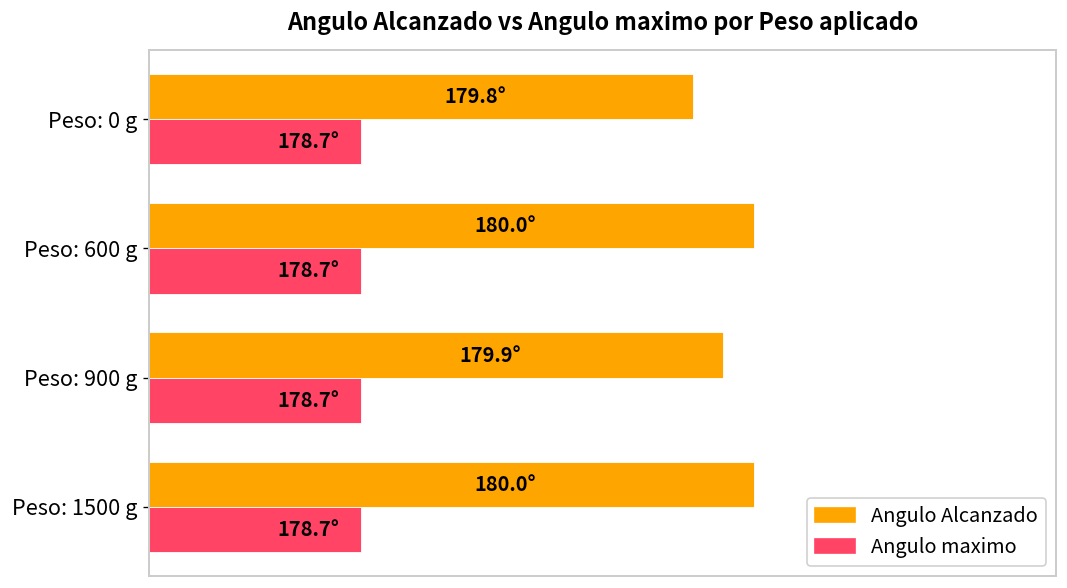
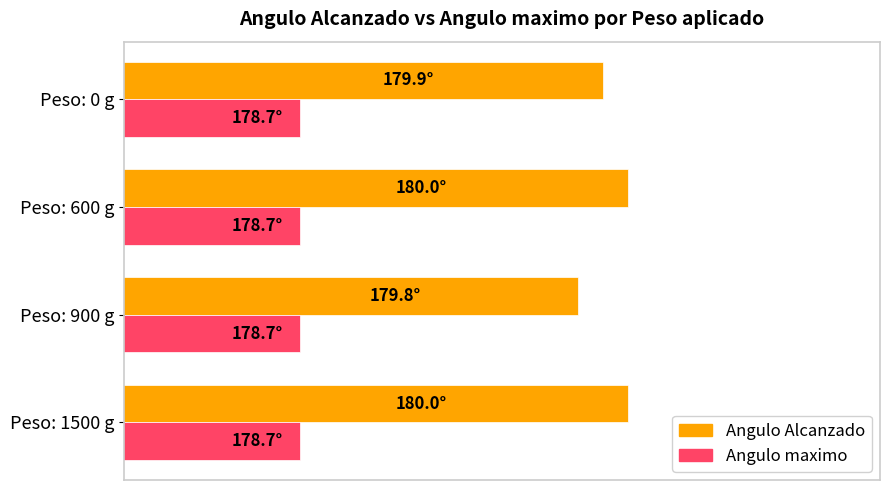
Angulo Alcanzado, Peso: 0 g: 179.8° -> 179.9°
Angulo Alcanzado, Peso: 900 g: 179.9° -> 179.8°
